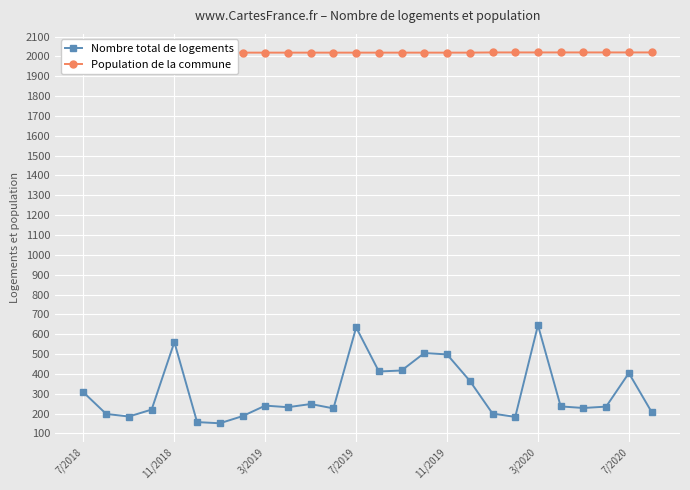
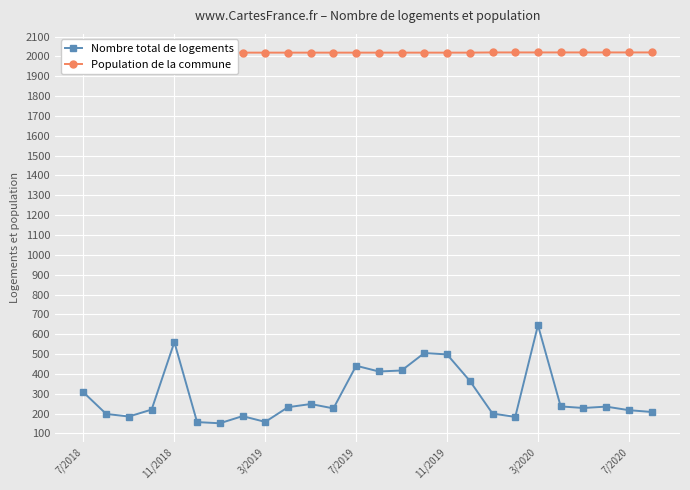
Nombre total de logements, 3/2019: 240 -> 160
Nombre total de logements, 7/2019: 630 -> 440
Nombre total de logements, 7/2020: 400 -> 220
